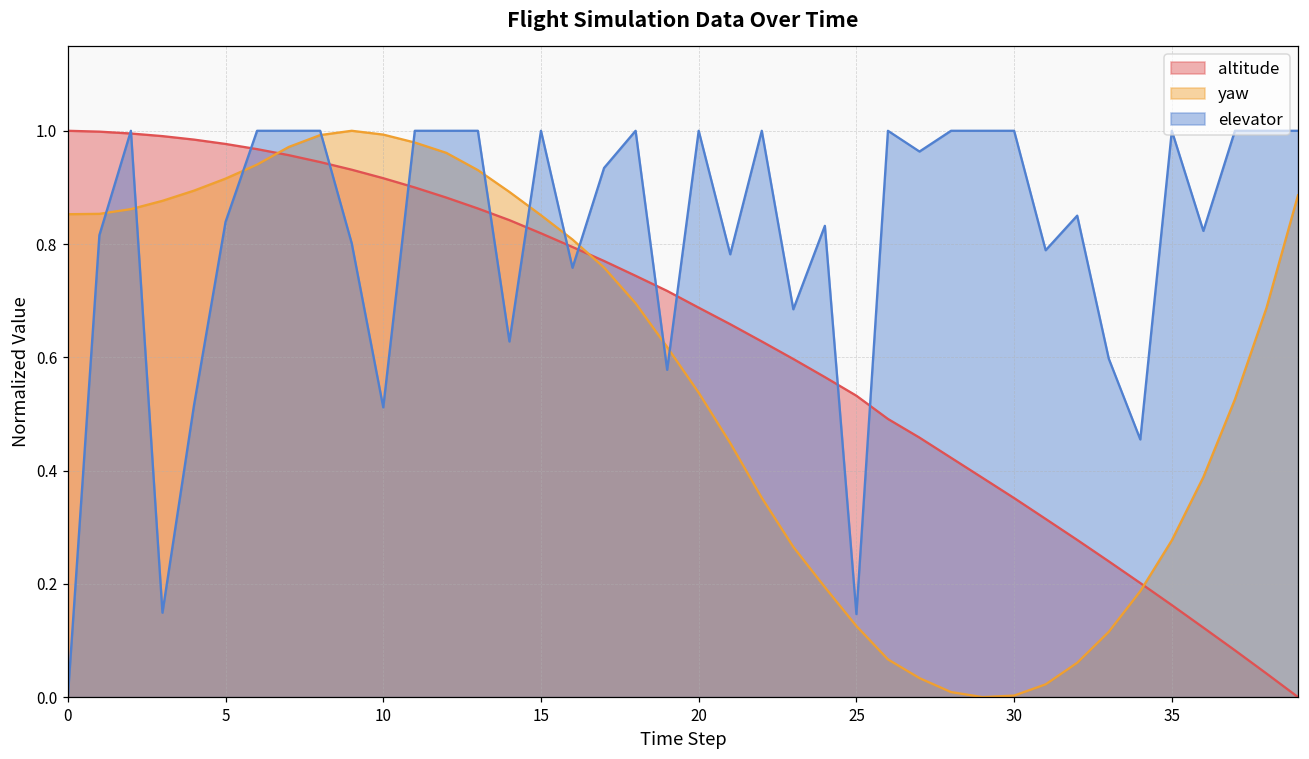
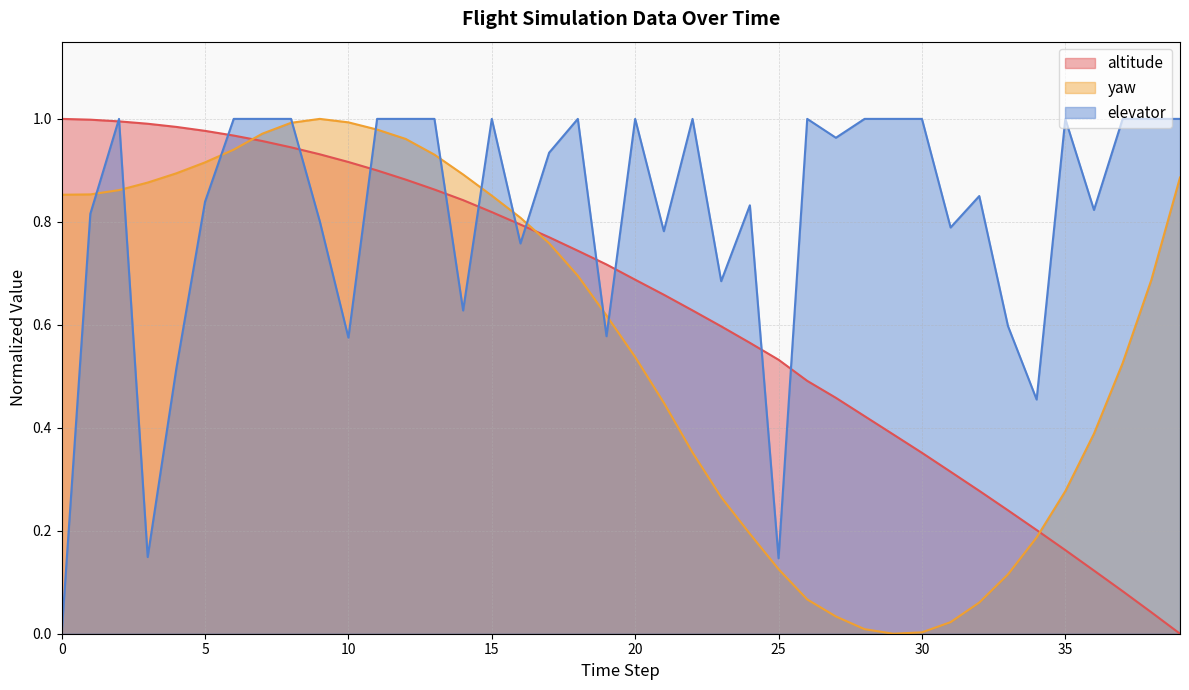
elevator, 10: 0.51 -> 0.58
